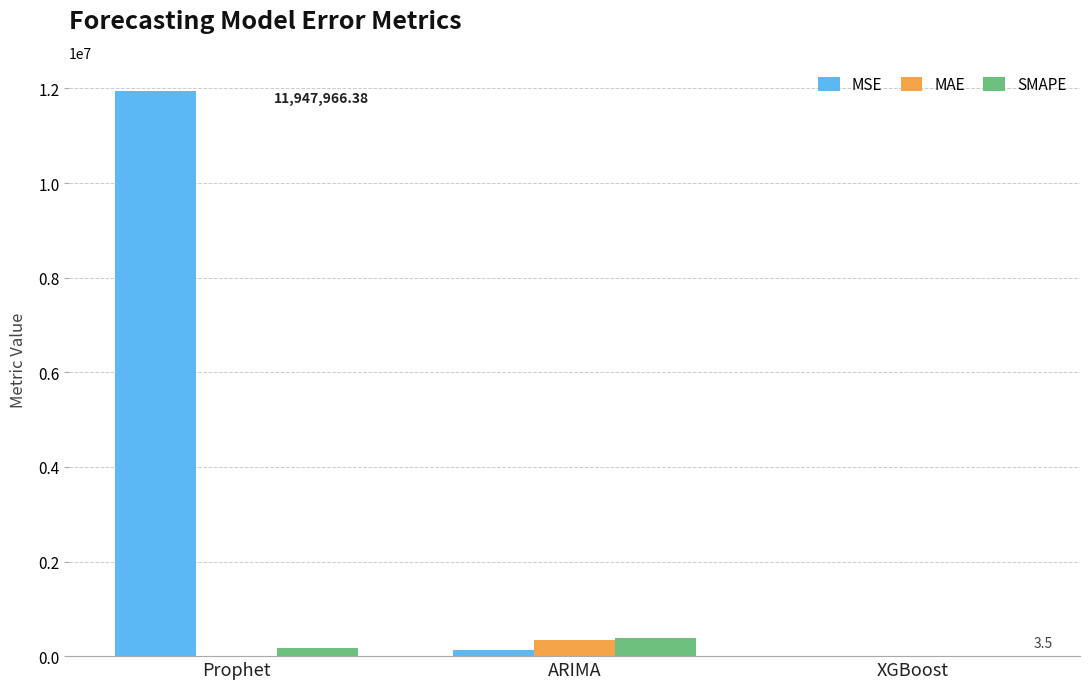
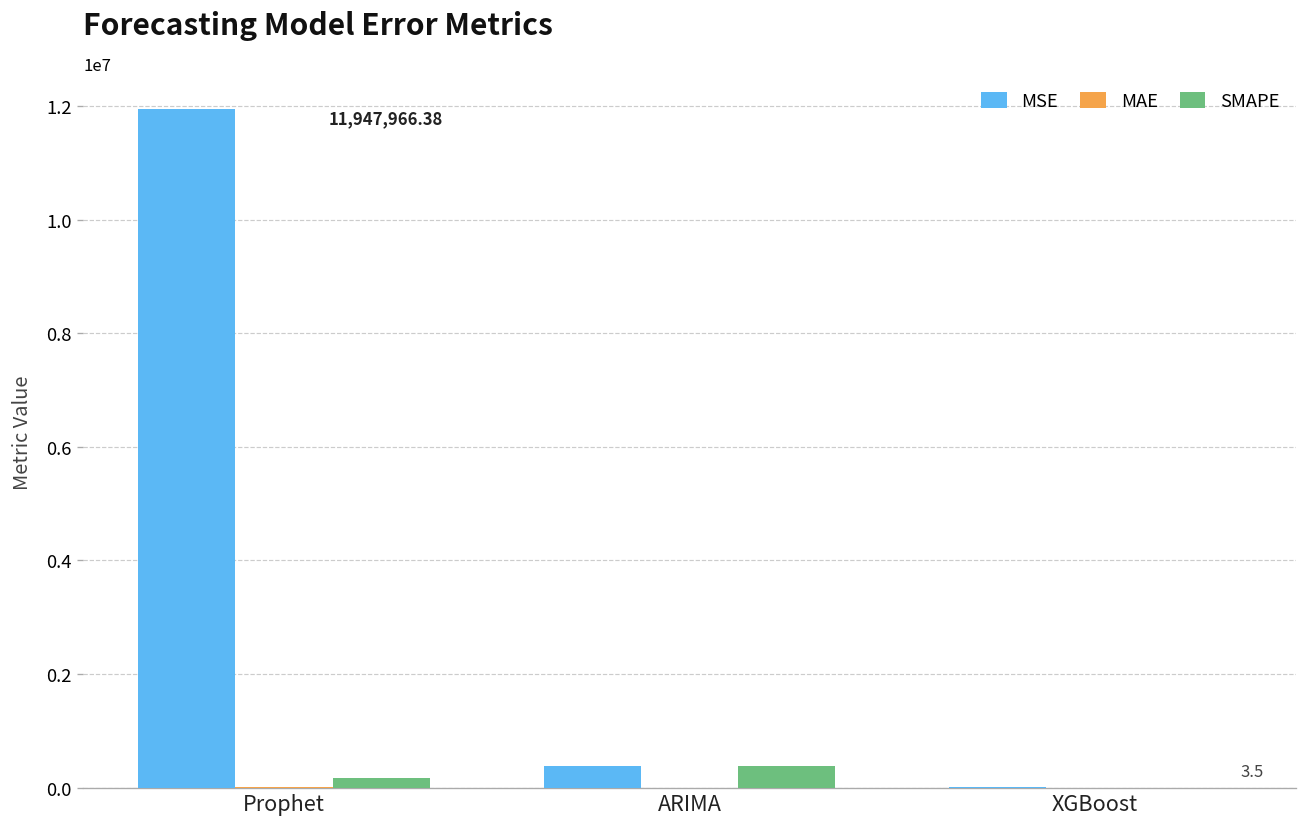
MSE, ARIMA: 100000 -> 400000
MAE, ARIMA: 300000 -> 0
